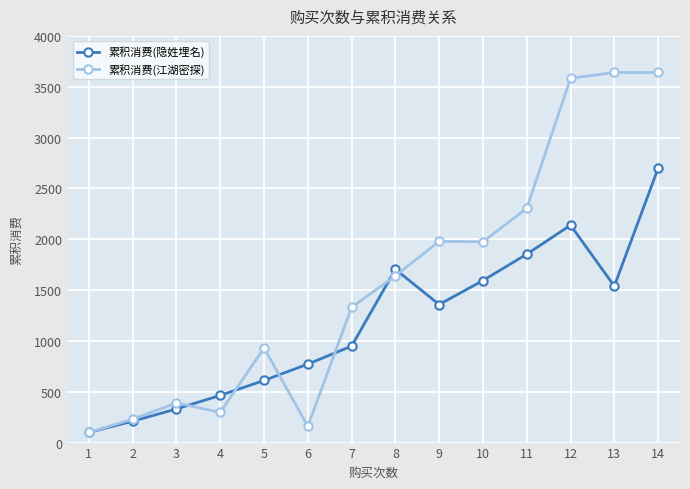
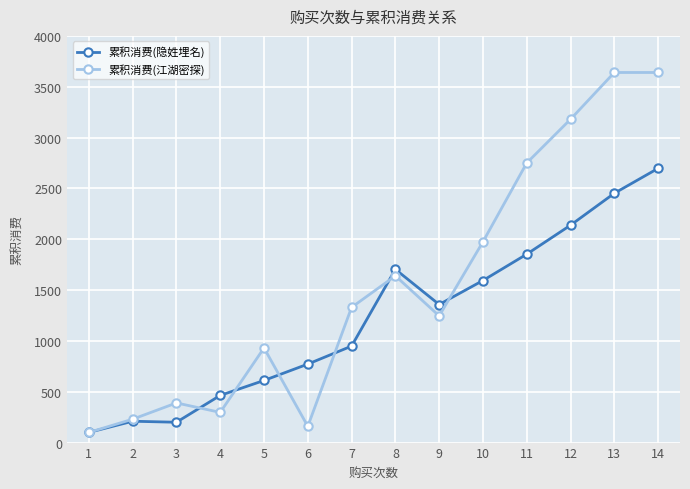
累积消费(隐姓埋名), 3: 330 -> 200
累积消费(江湖密探), 9: 1980 -> 1250
累积消费(江湖密探), 11: 2300 -> 2750
累积消费(江湖密探), 12: 3580 -> 3180
累积消费(隐姓埋名), 13: 1540 -> 2450
